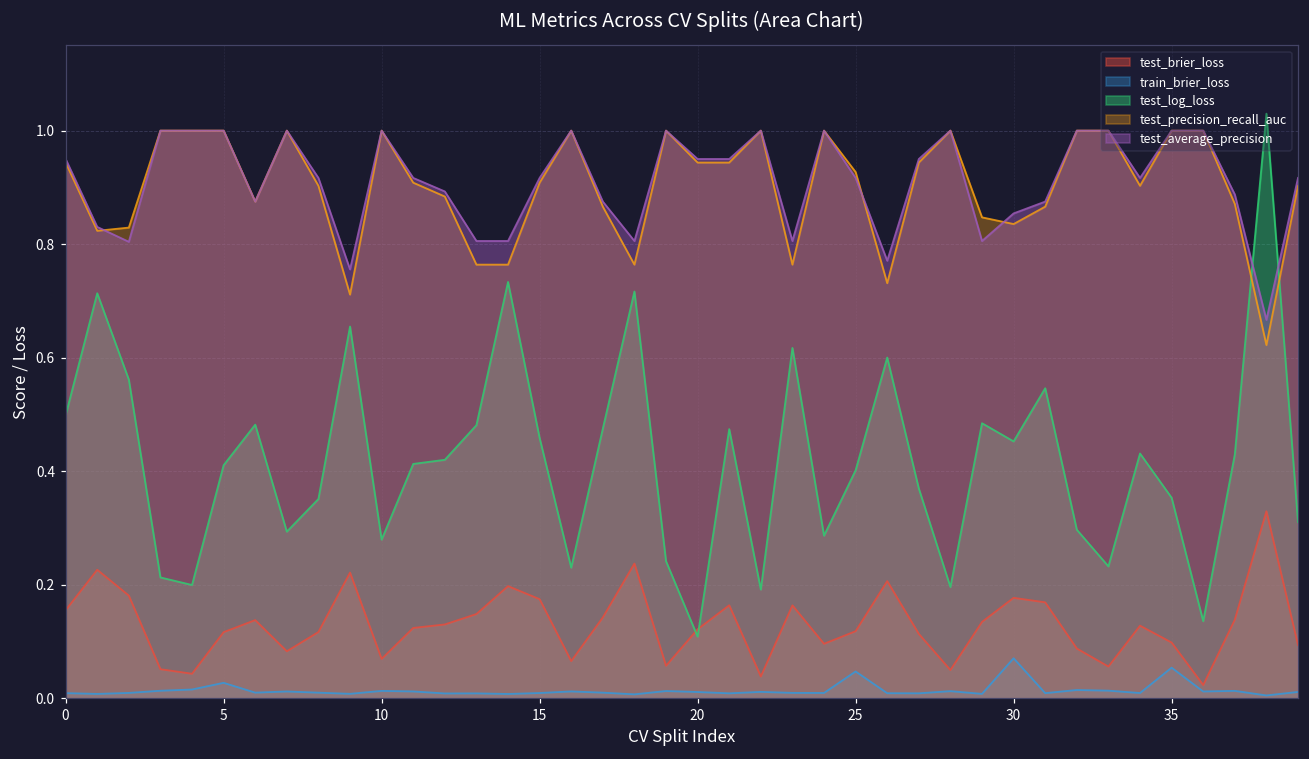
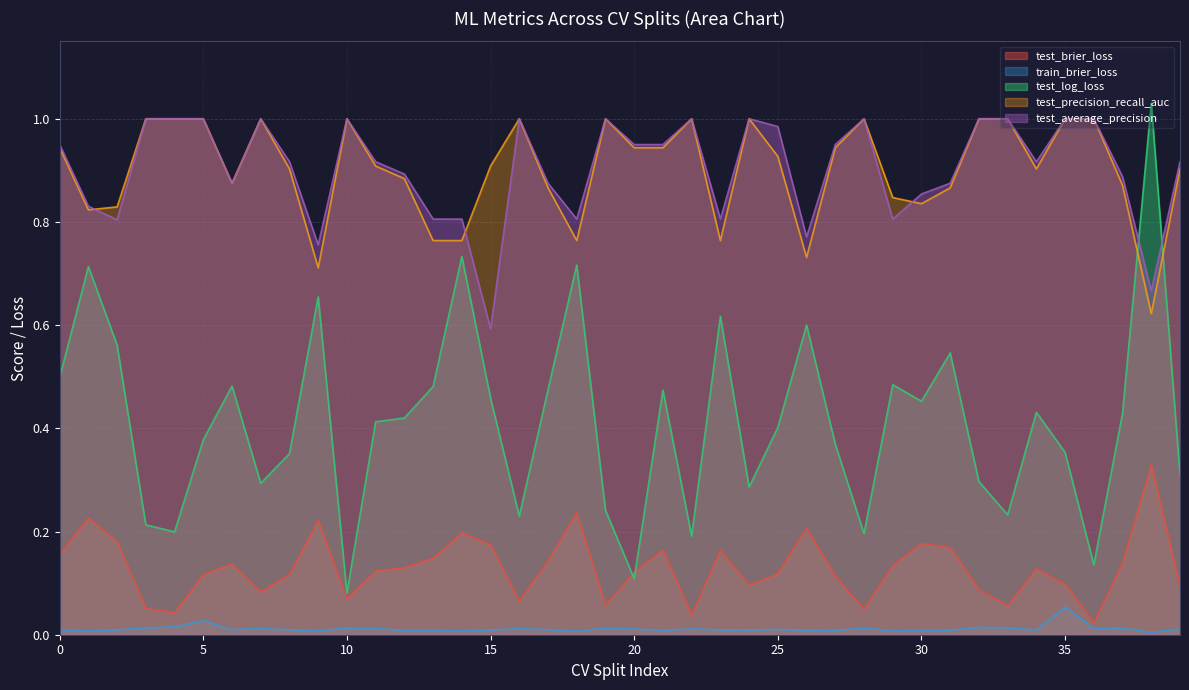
test_log_loss, 5: 0.41 -> 0.38
test_log_loss, 10: 0.28 -> 0.08
test_average_precision, 15: 0.92 -> 0.59
train_brier_loss, 25: 0.05 -> 0.01
test_average_precision, 25: 0.92 -> 0.98
train_brier_loss, 30: 0.07 -> 0.01
